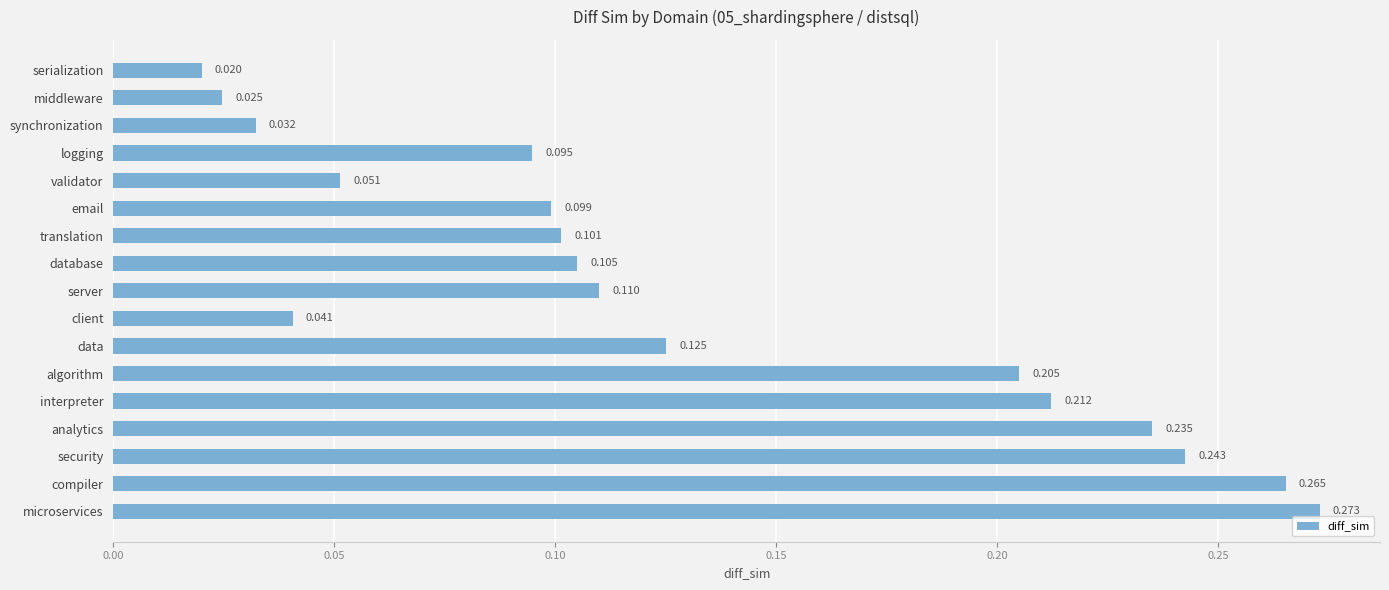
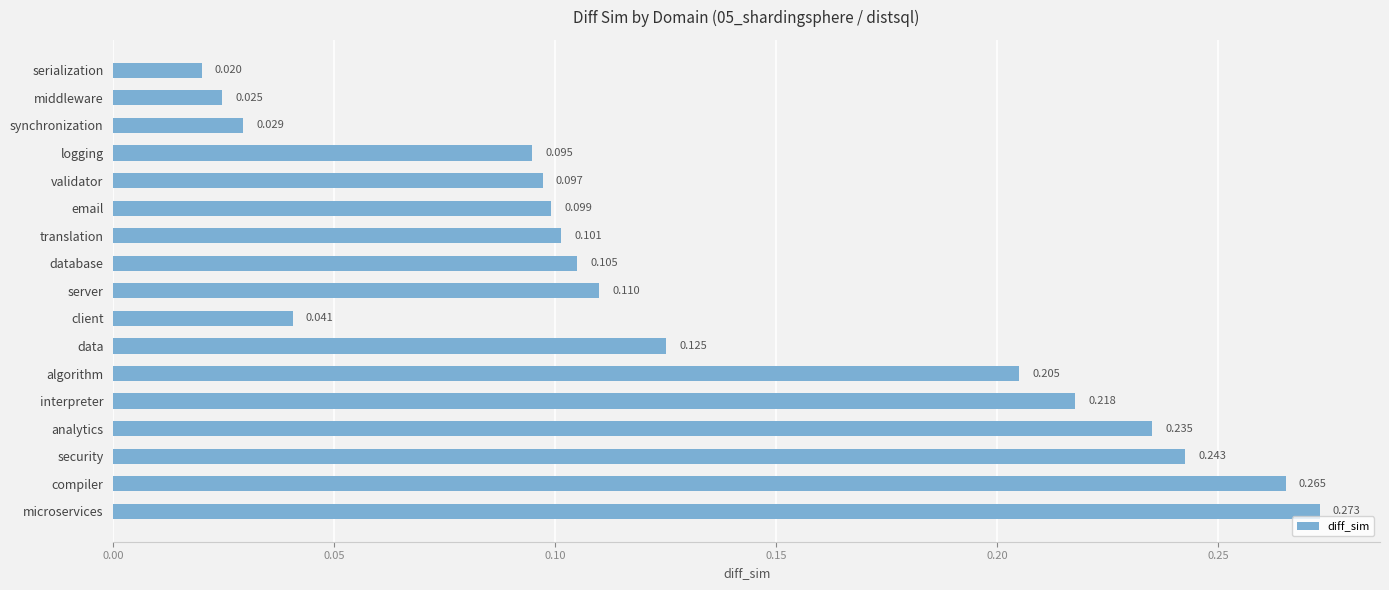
synchronization: 0.032 -> 0.029
validator: 0.051 -> 0.097
interpreter: 0.212 -> 0.218
